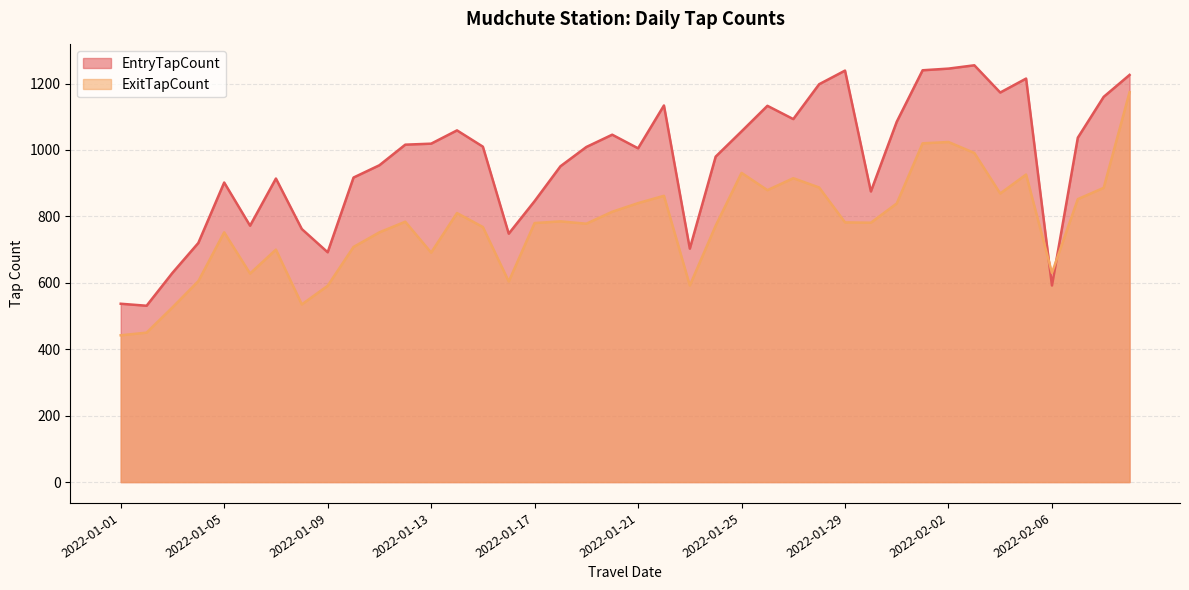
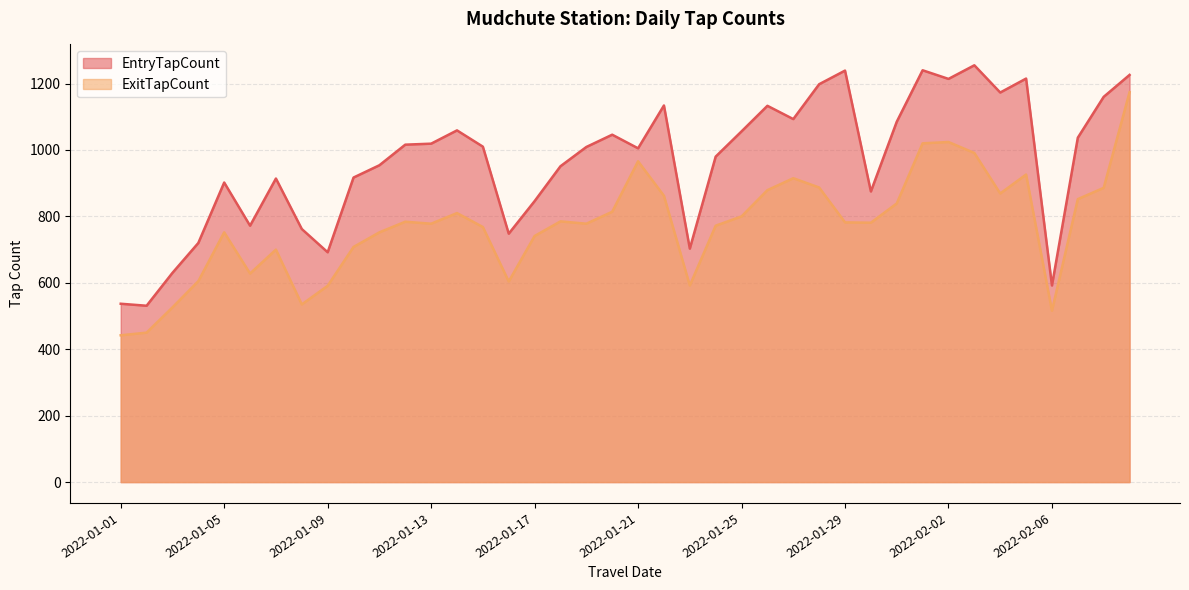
ExitTapCount, 2022-01-13: 690 -> 780
ExitTapCount, 2022-01-17: 780 -> 740
ExitTapCount, 2022-01-21: 840 -> 970
ExitTapCount, 2022-01-25: 930 -> 800
EntryTapCount, 2022-02-02: 1250 -> 1210
ExitTapCount, 2022-02-06: 630 -> 520
